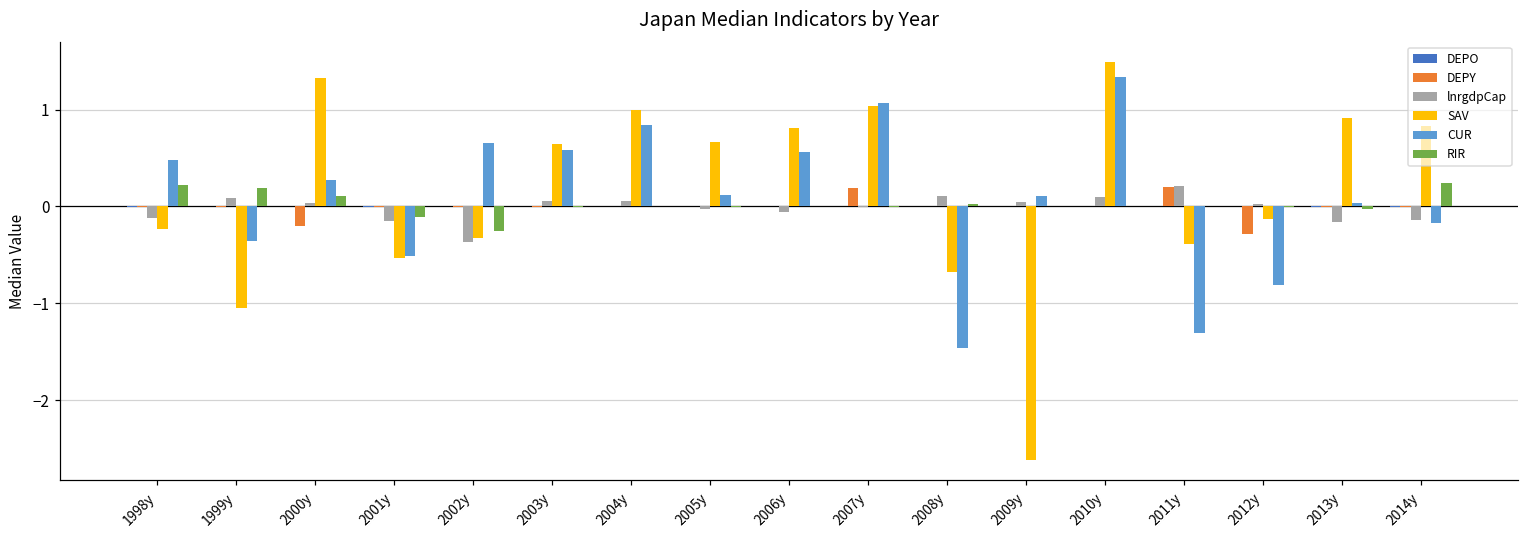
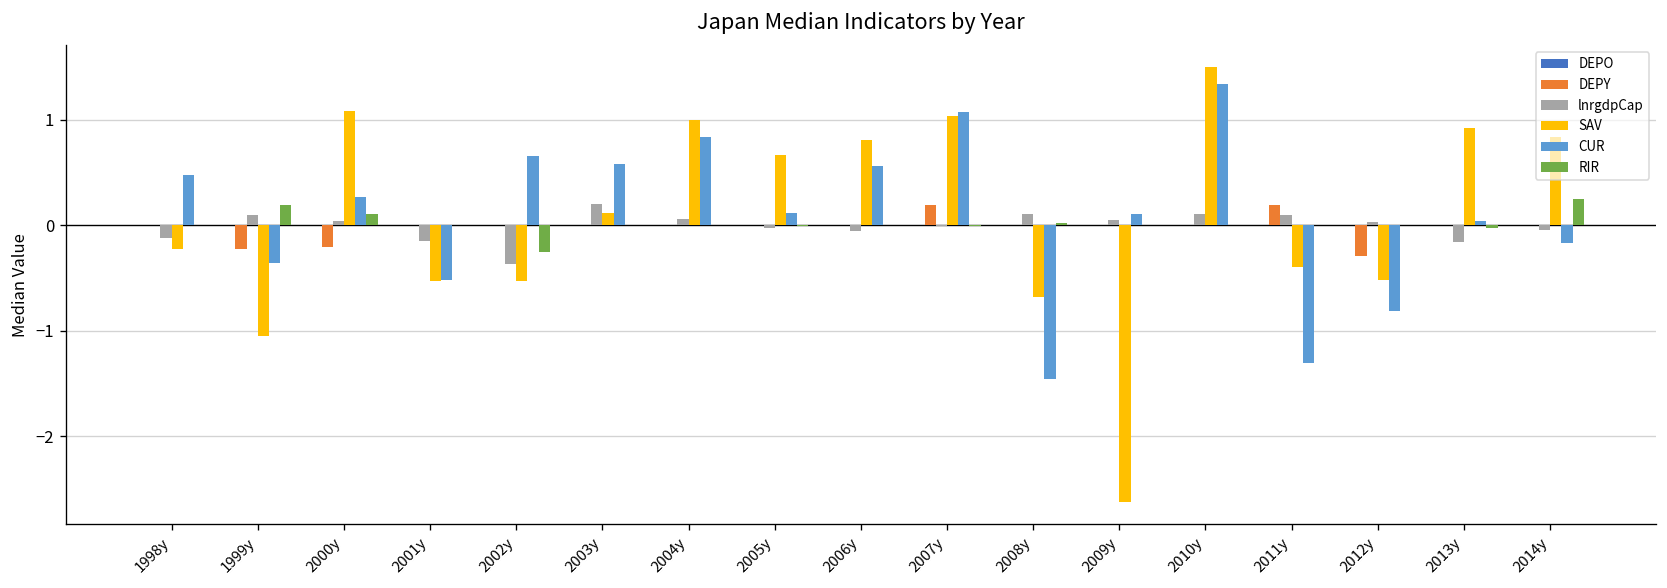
RIR, 1998y: 0.2 -> 0.0
DEPY, 1999y: 0.0 -> -0.2
SAV, 2000y: 1.3 -> 1.1
RIR, 2001y: -0.1 -> 0.0
SAV, 2002y: -0.3 -> -0.5
lnrgdpCap, 2003y: 0.1 -> 0.2
SAV, 2003y: 0.6 -> 0.1
lnrgdpCap, 2011y: 0.2 -> 0.1
SAV, 2012y: -0.1 -> -0.5
lnrgdpCap, 2014y: -0.1 -> 0.0
